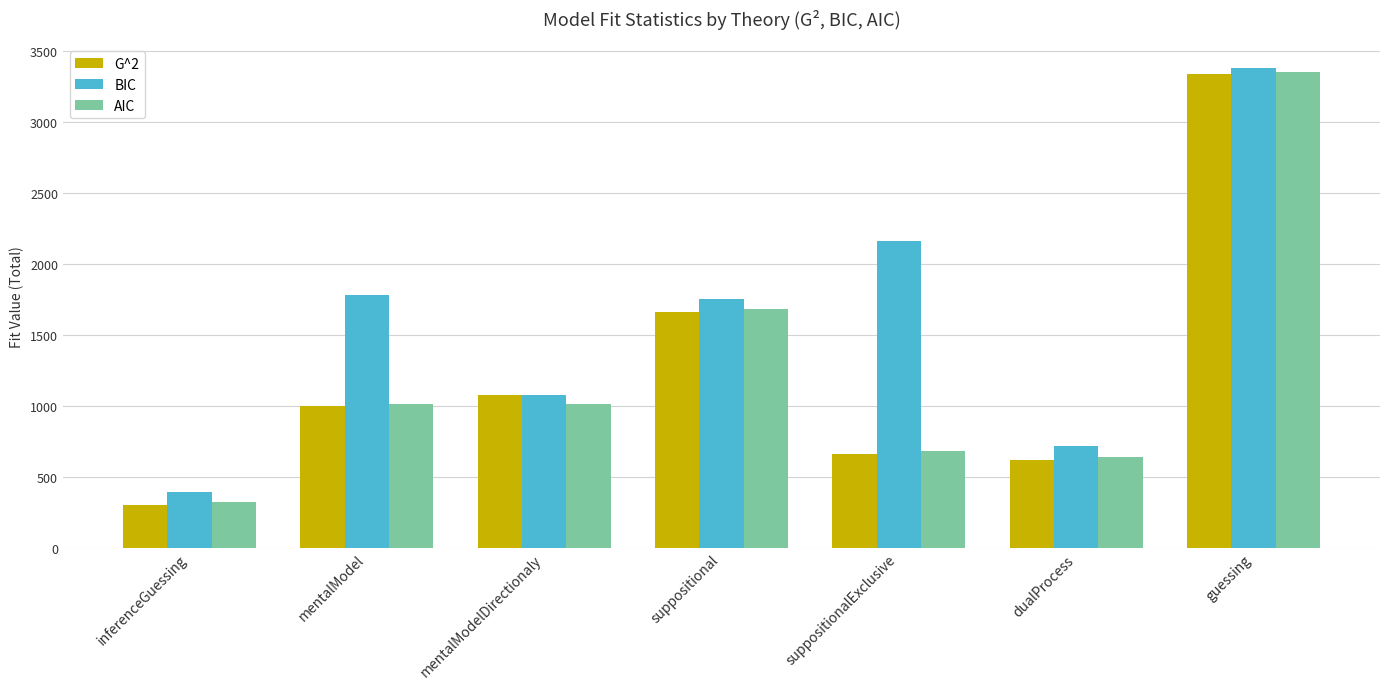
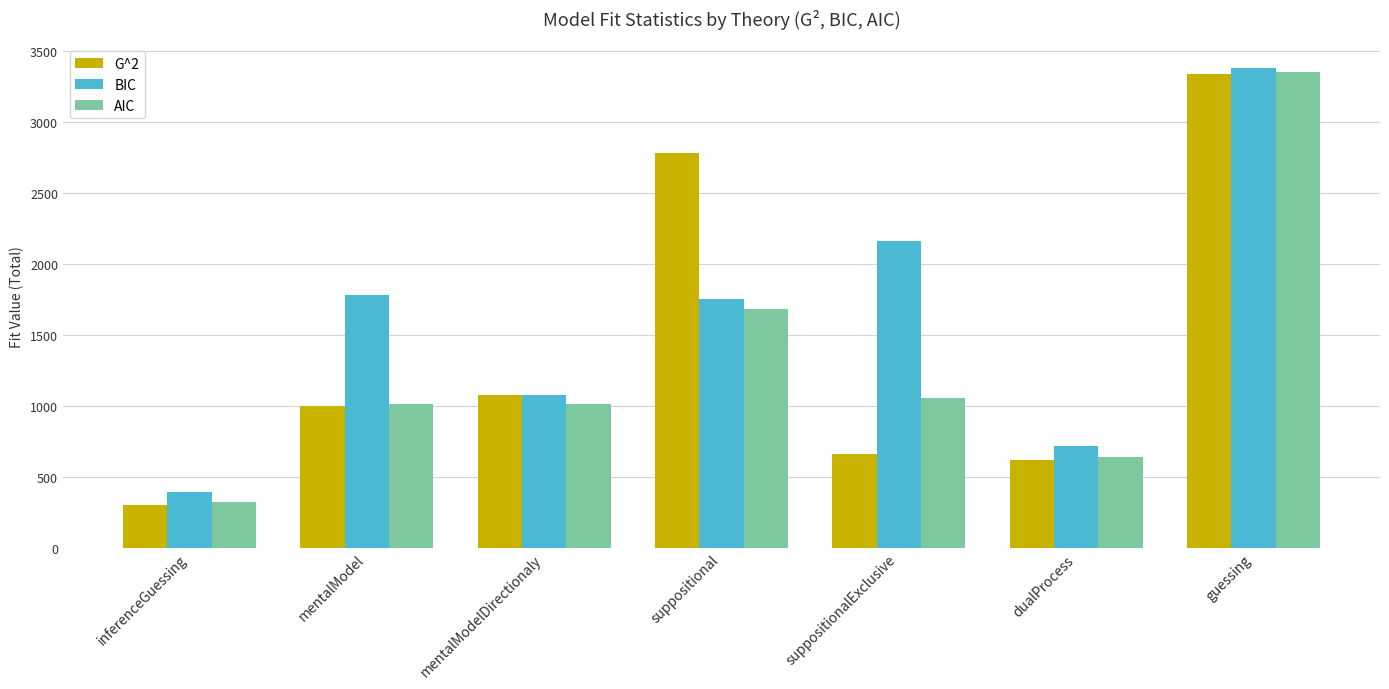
G^2, suppositional: 1660 -> 2780
AIC, suppositionalExclusive: 680 -> 1060
